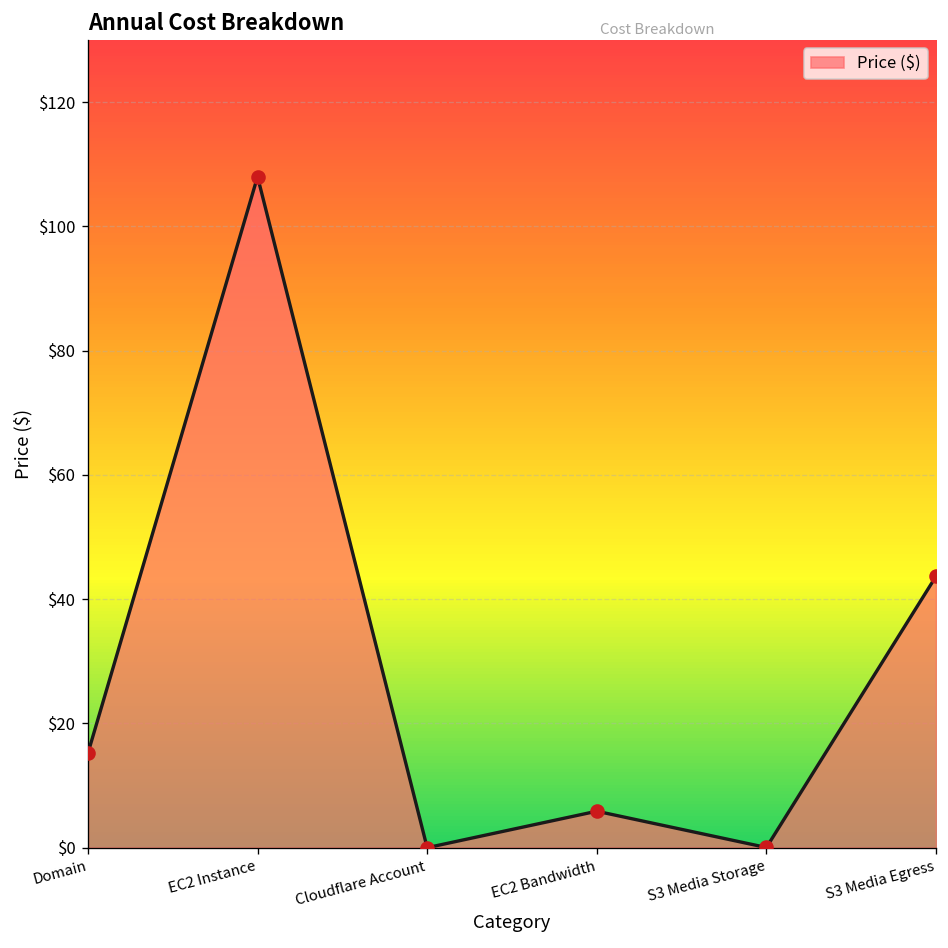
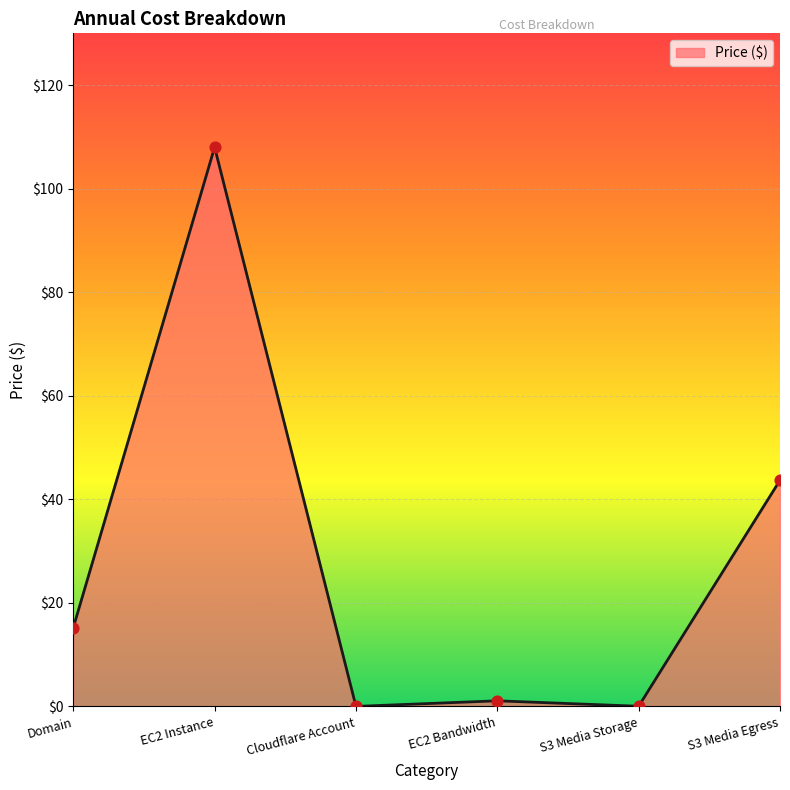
EC2 Bandwidth: $6 -> $1
